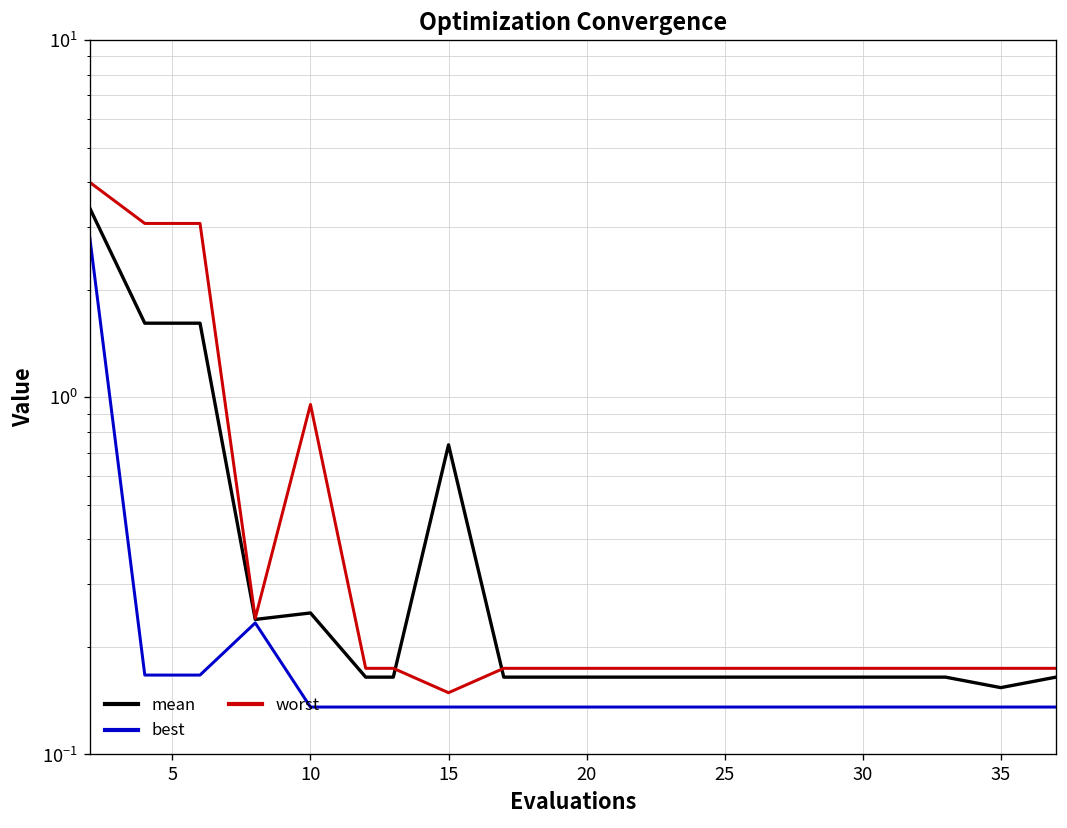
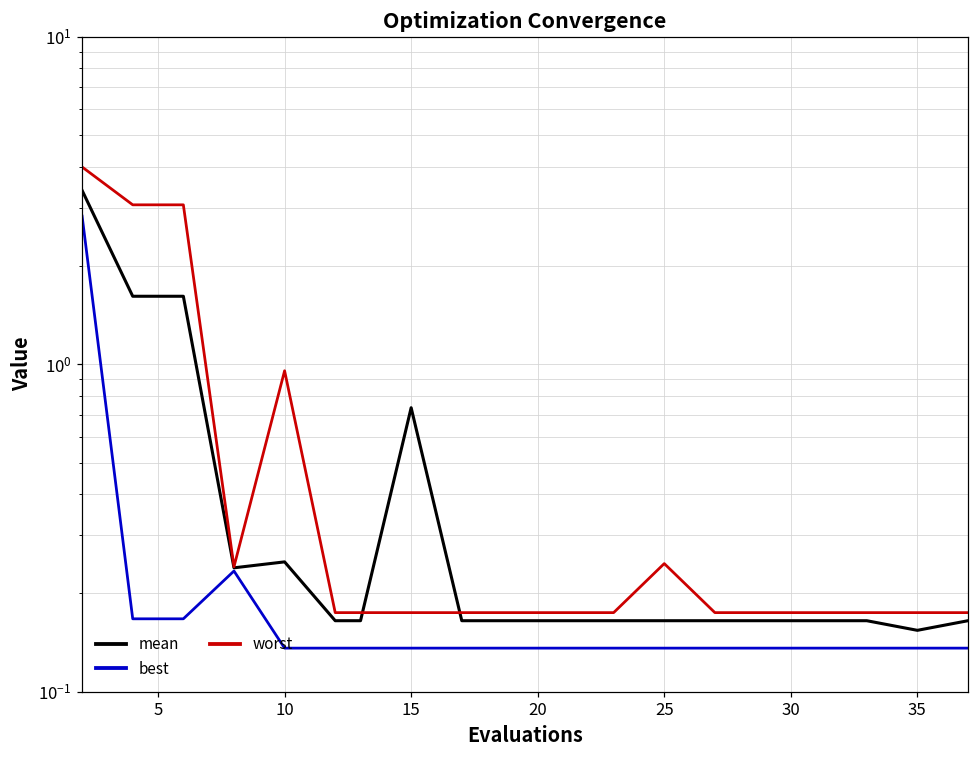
worst, 15: 0.15 -> 0.17
worst, 25: 0.17 -> 0.25
